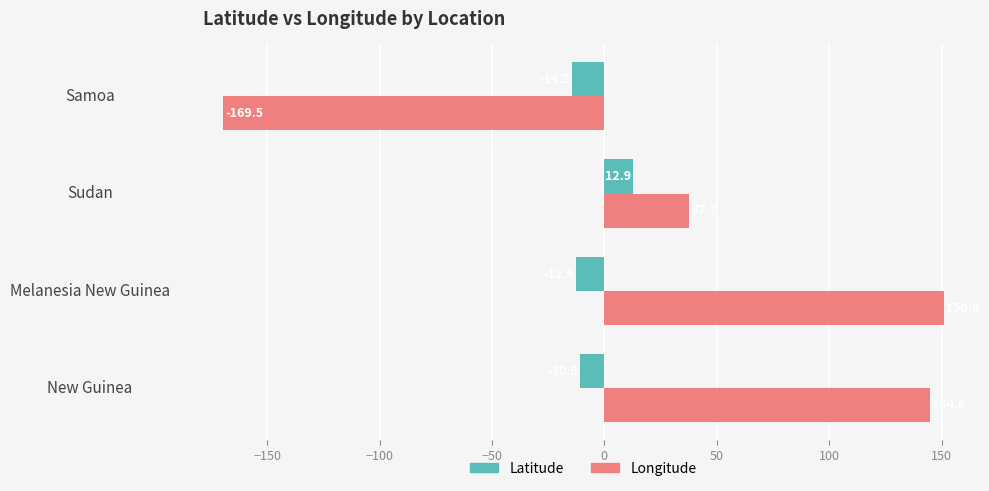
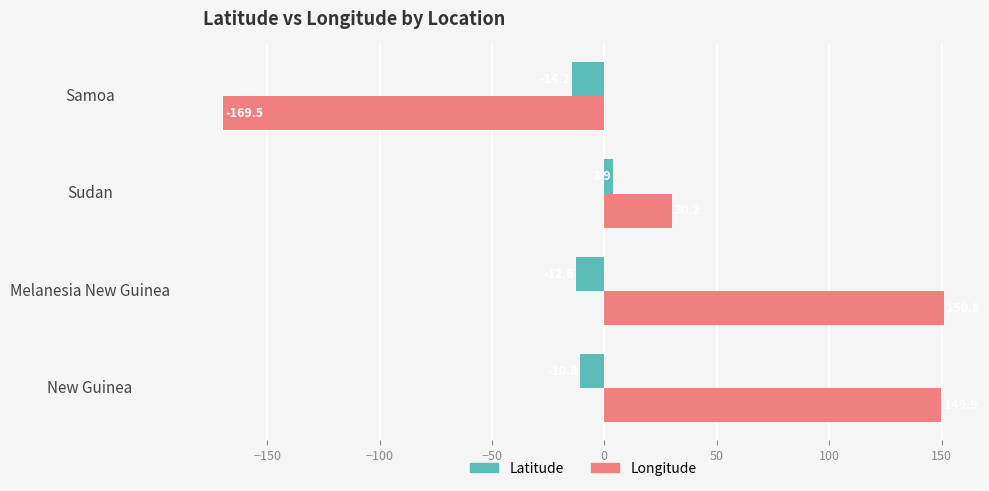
Latitude, Sudan: 13 -> 4
Longitude, Sudan: 38 -> 30
Longitude, New Guinea: 145 -> 150
